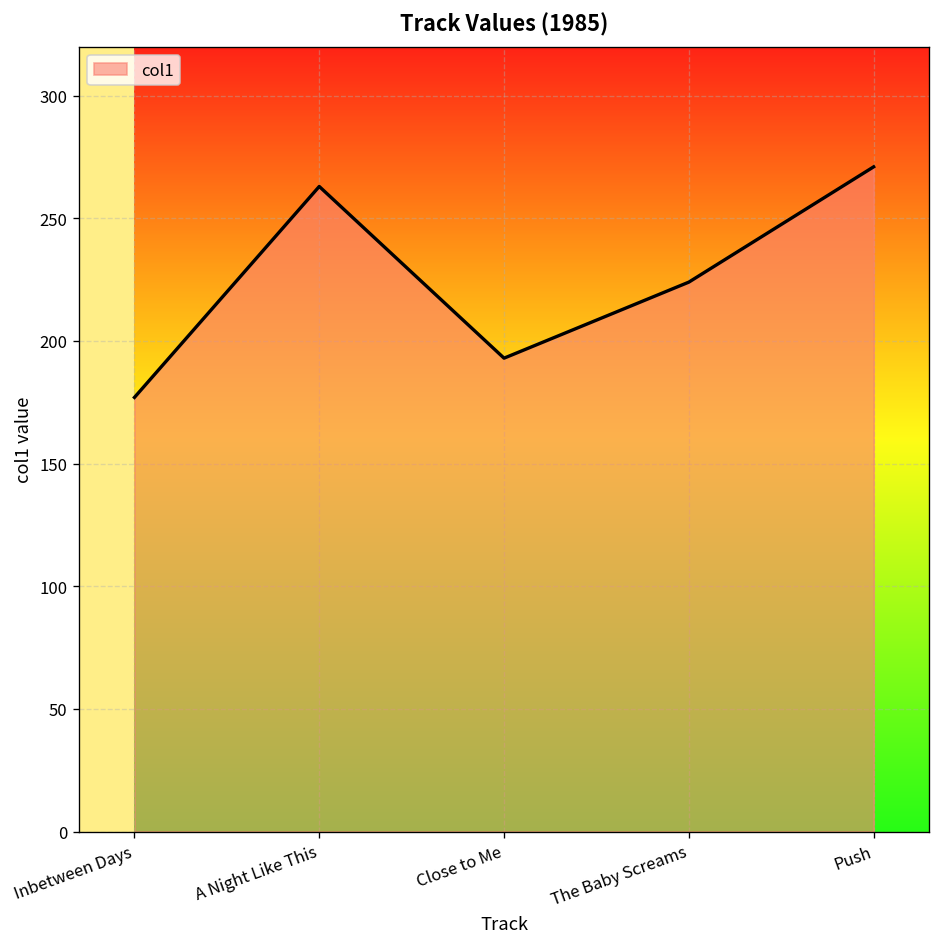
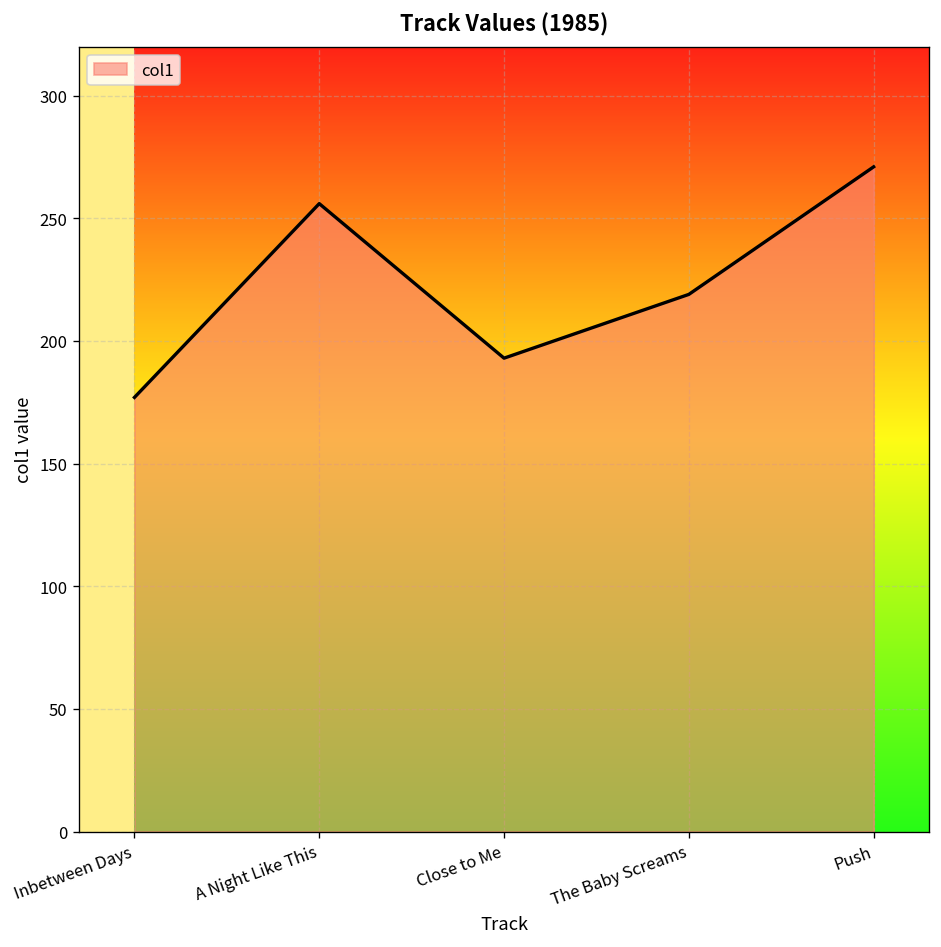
A Night Like This: 263 -> 256
The Baby Screams: 224 -> 219
